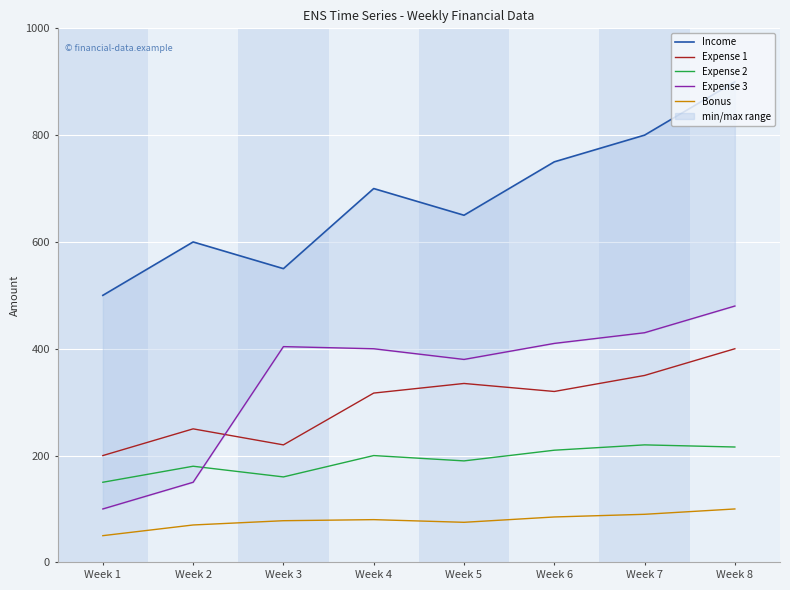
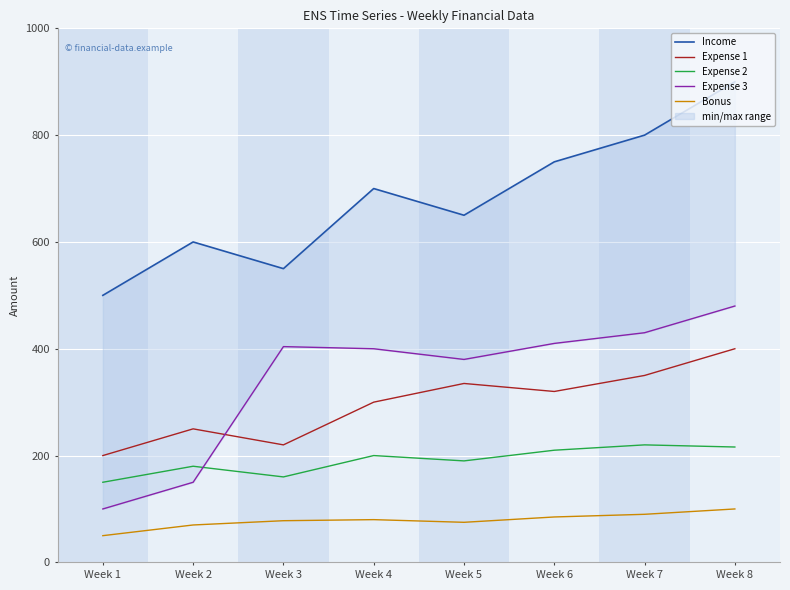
Expense 1, Week 4: 320 -> 300
